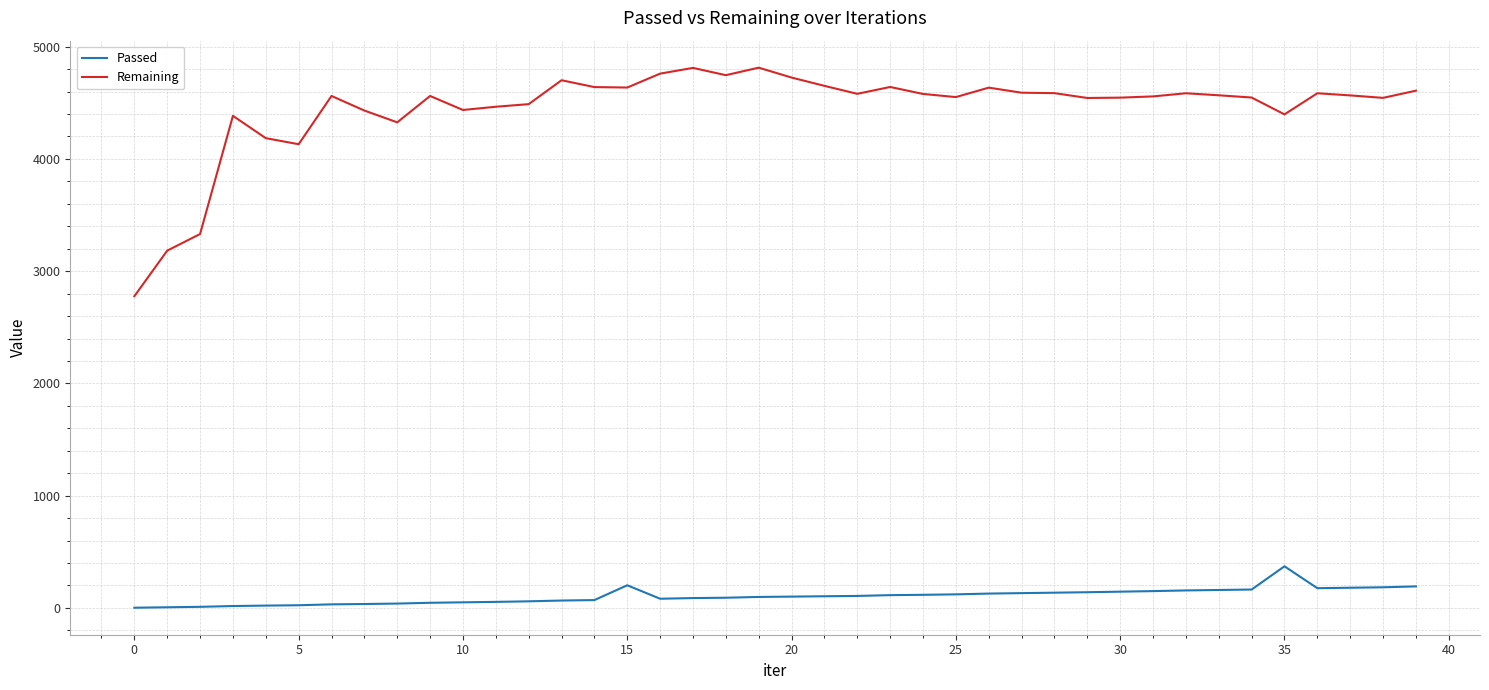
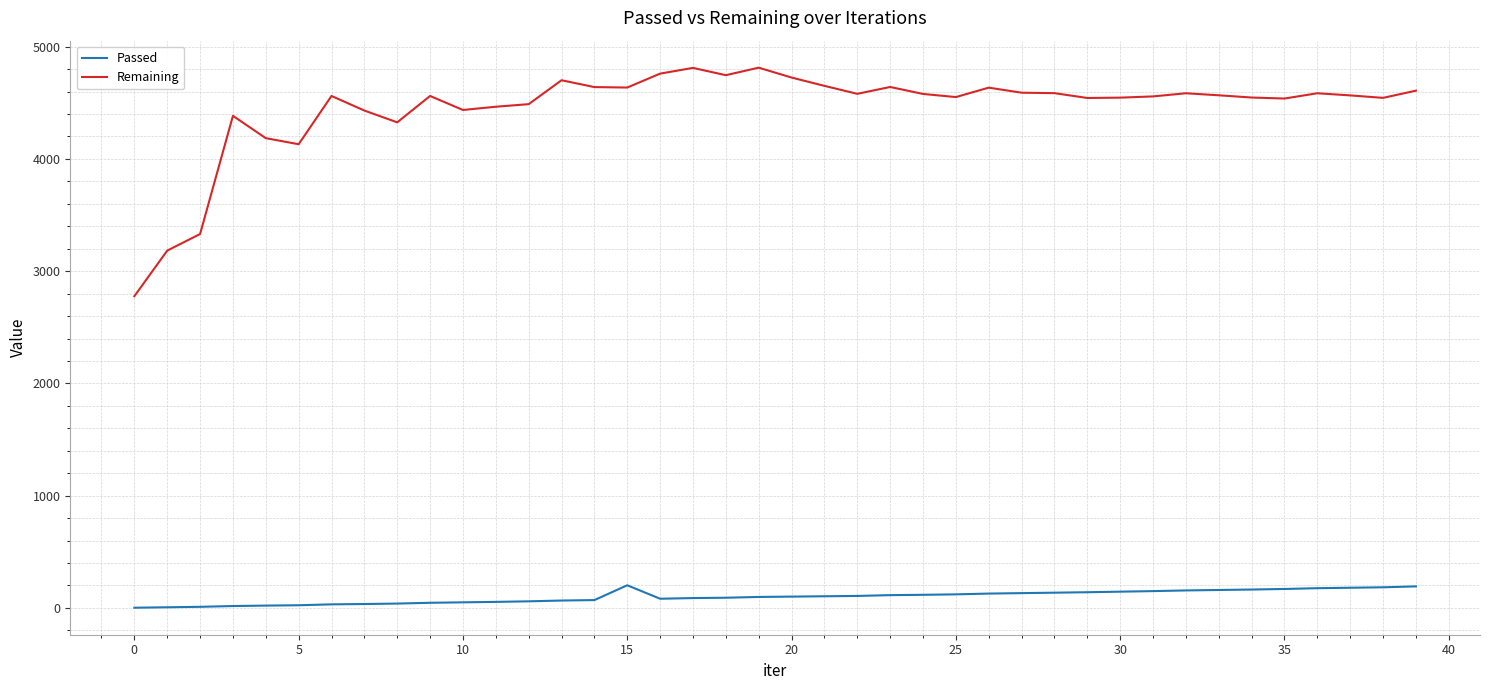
Passed, 35: 370 -> 170
Remaining, 35: 4400 -> 4540
